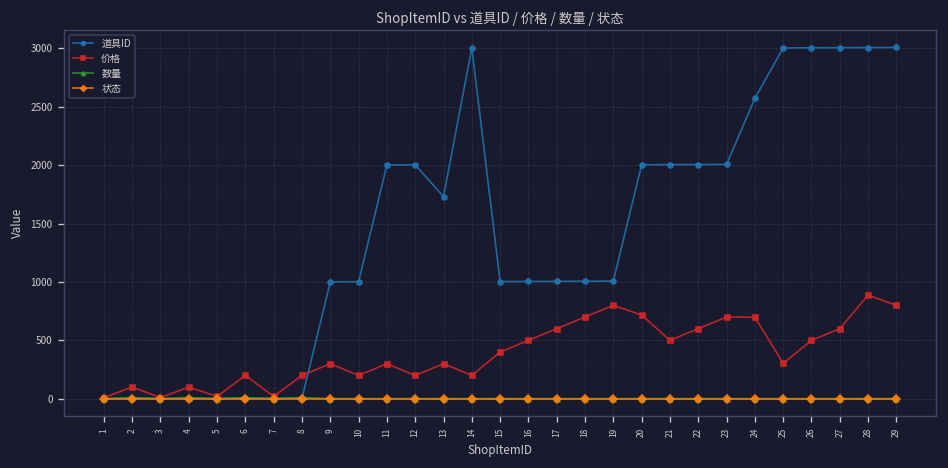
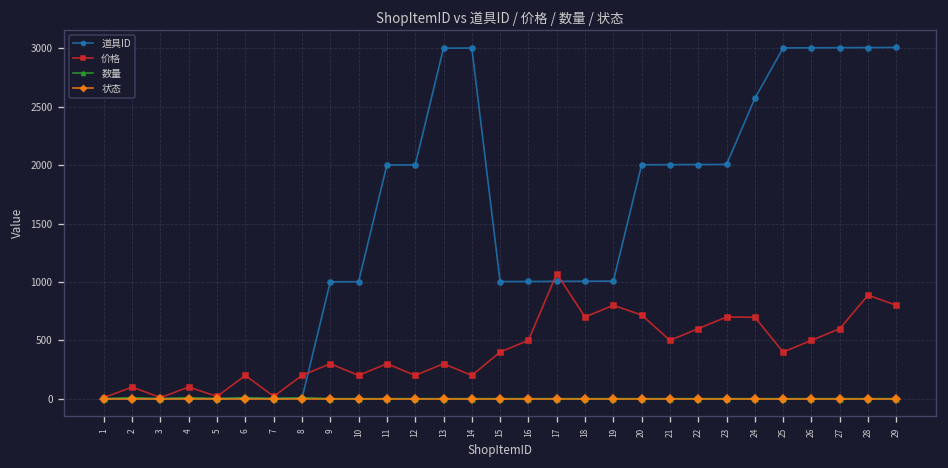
道具ID, 13: 1700 -> 3000
价格, 17: 600 -> 1100
价格, 25: 300 -> 400
